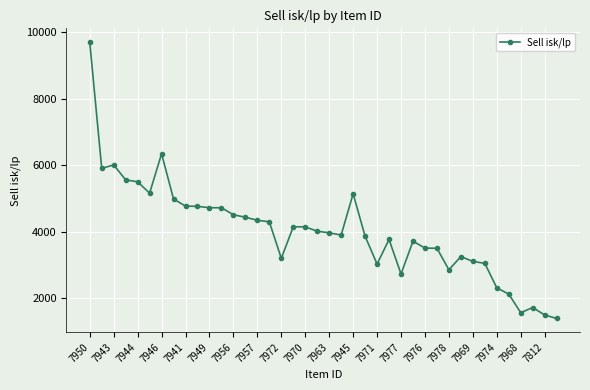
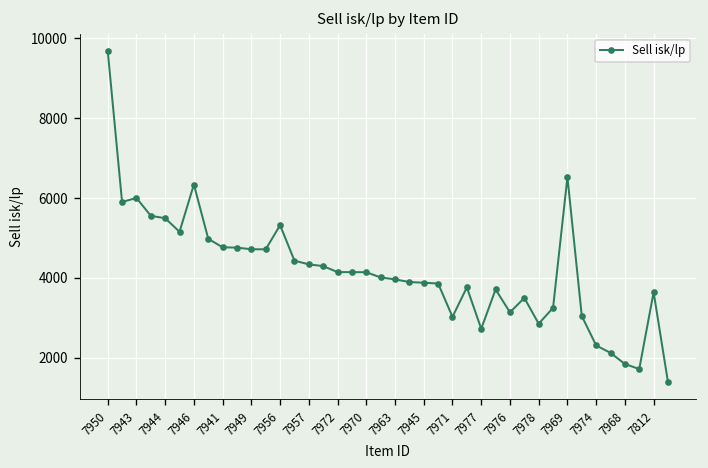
7956: 4500 -> 5300
7972: 3200 -> 4100
7945: 5100 -> 3900
7976: 3500 -> 3100
7969: 3100 -> 6500
7968: 1600 -> 1800
7812: 1500 -> 3600
